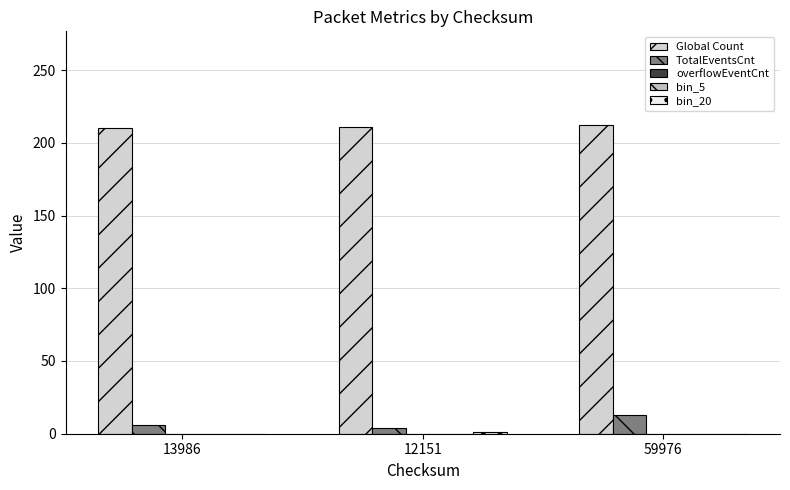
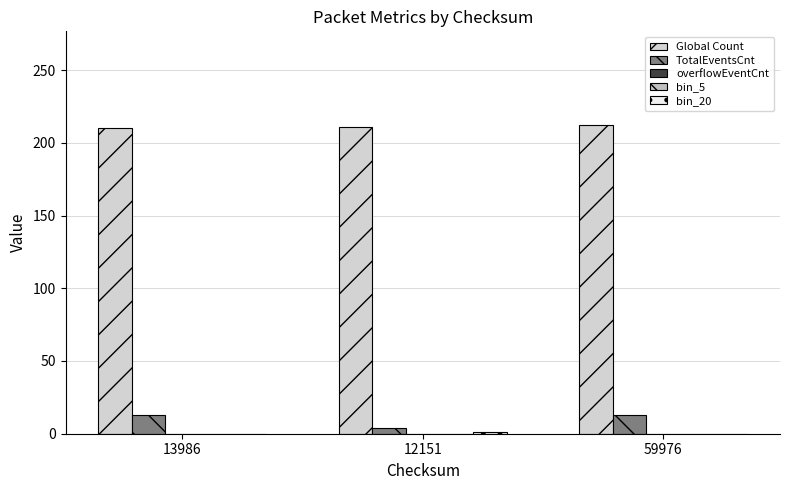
TotalEventsCnt, 13986: 6 -> 13
